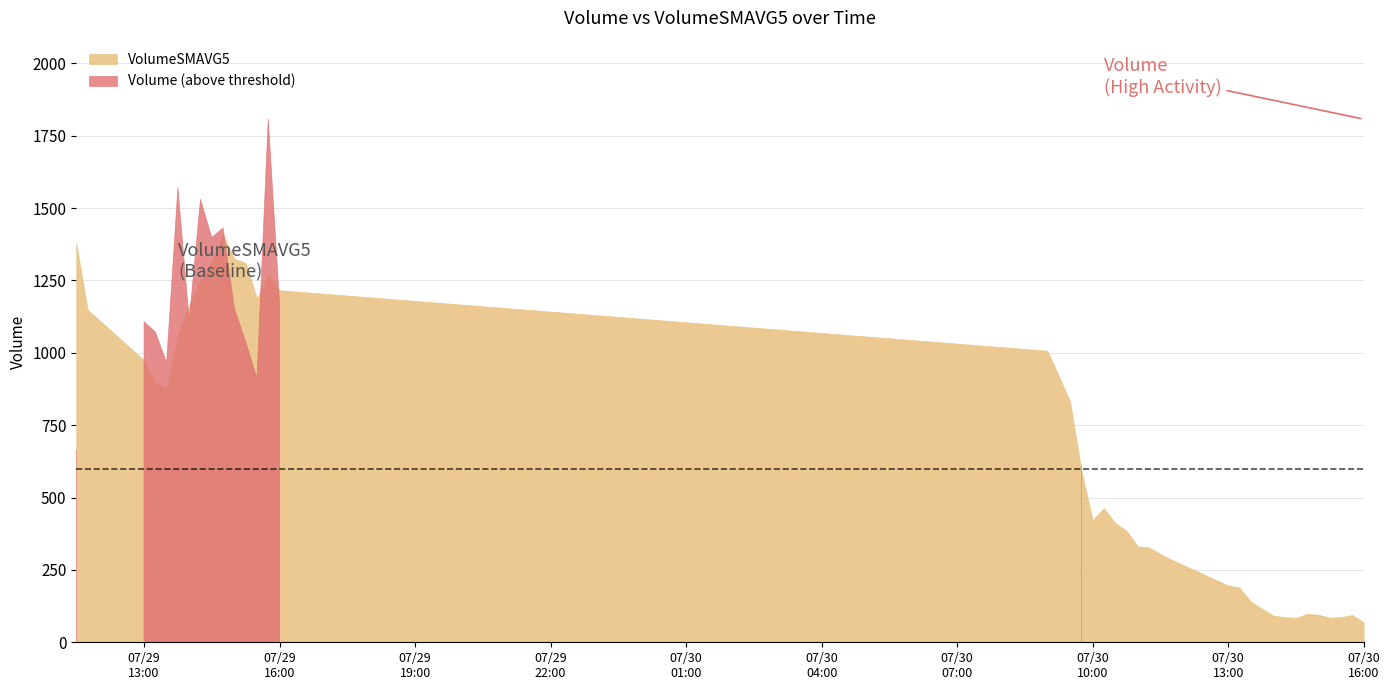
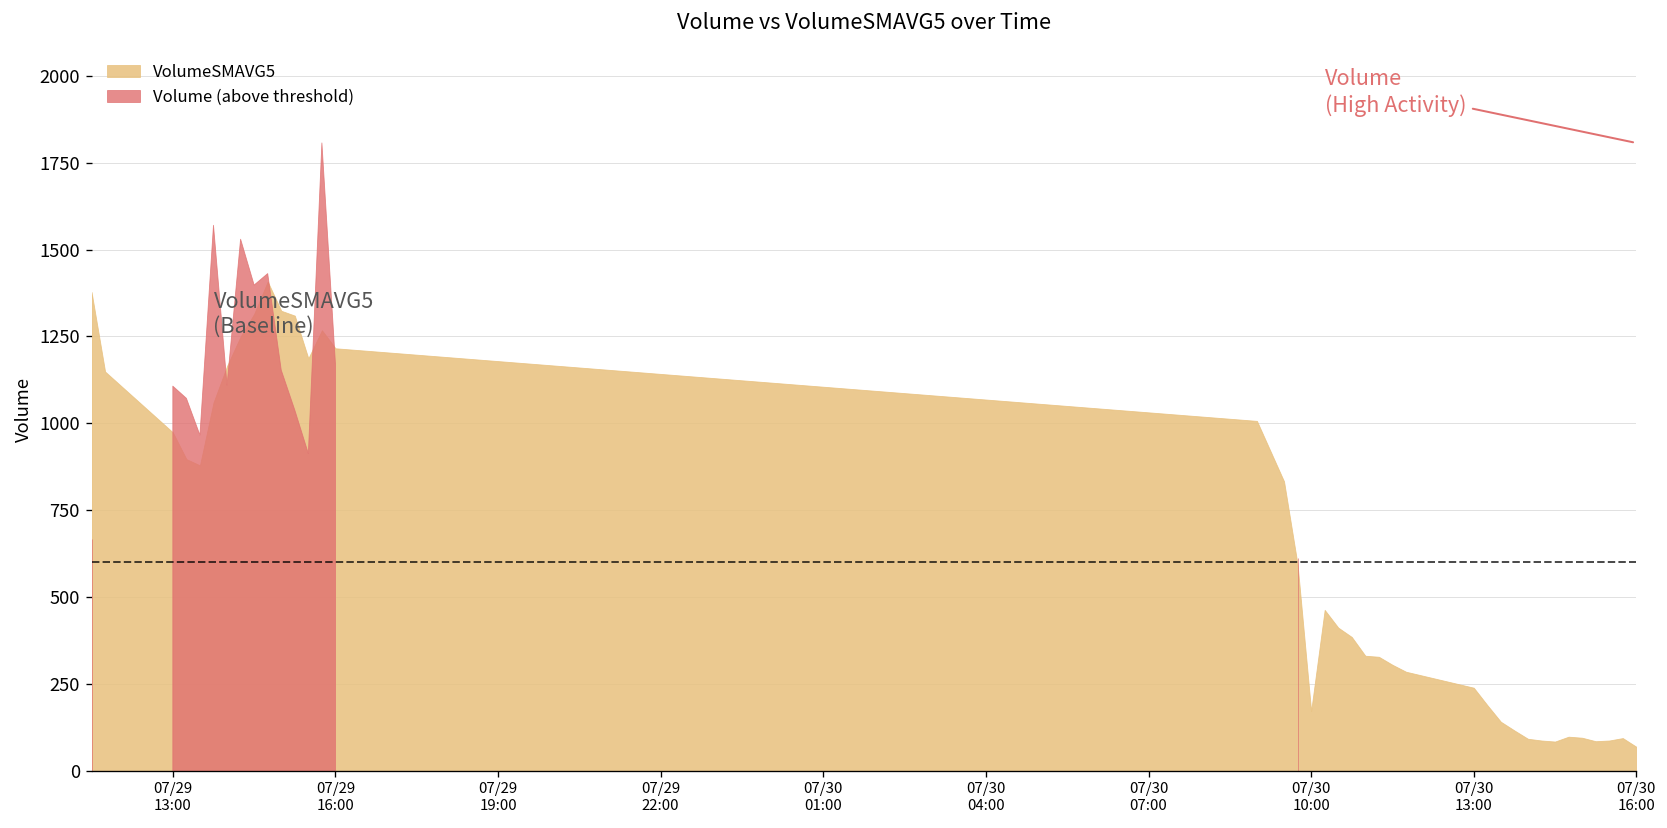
07/30 10:00: 420 -> 170
07/30 13:00: 200 -> 240
